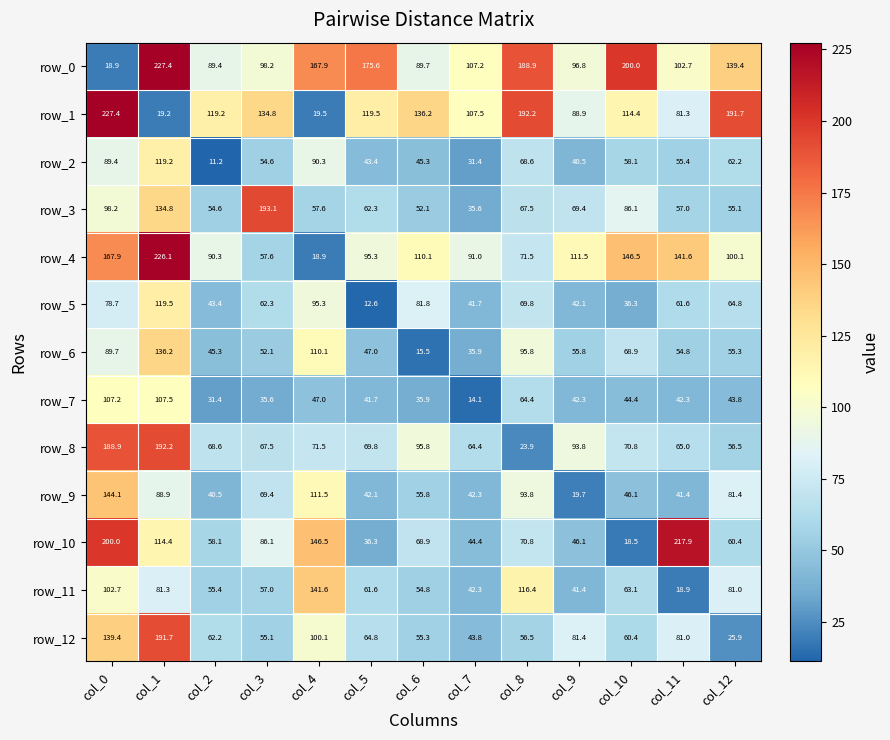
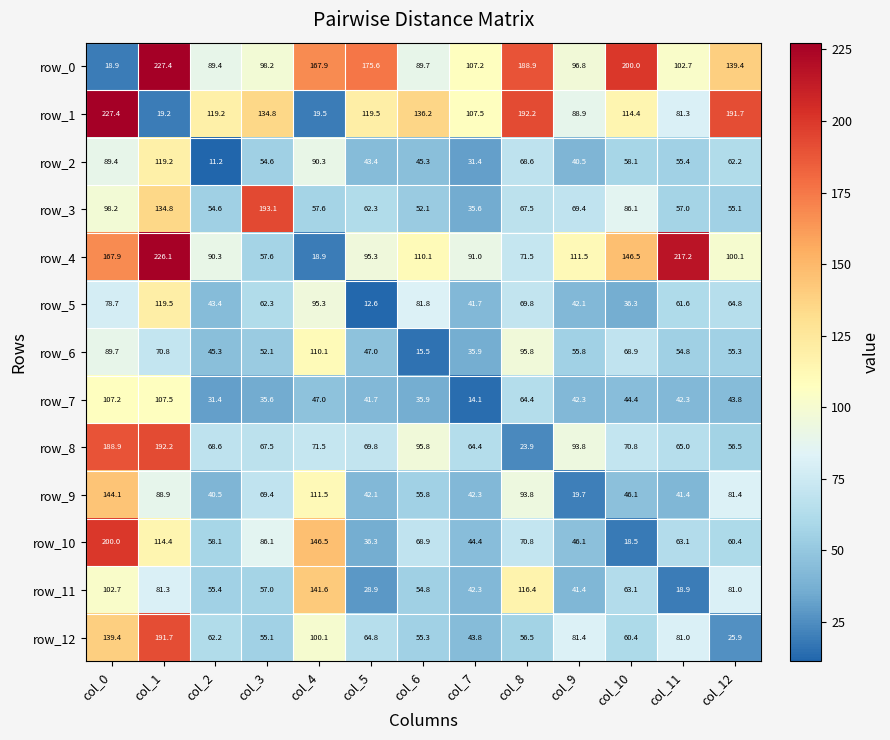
row_4, col_11: 141.6 -> 217.2
row_6, col_1: 136.2 -> 70.8
row_10, col_11: 217.9 -> 63.1
row_11, col_5: 61.6 -> 28.9
